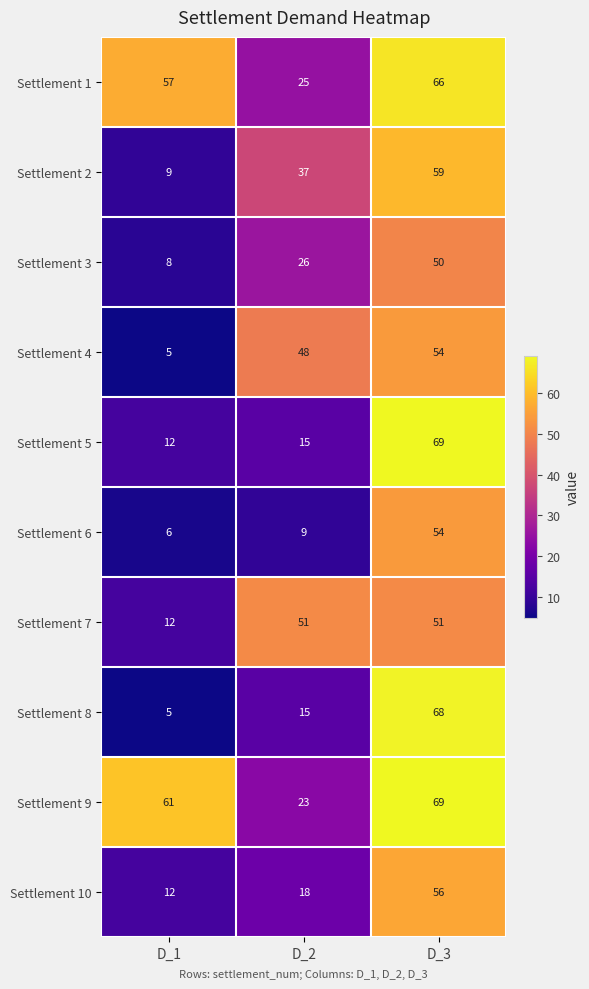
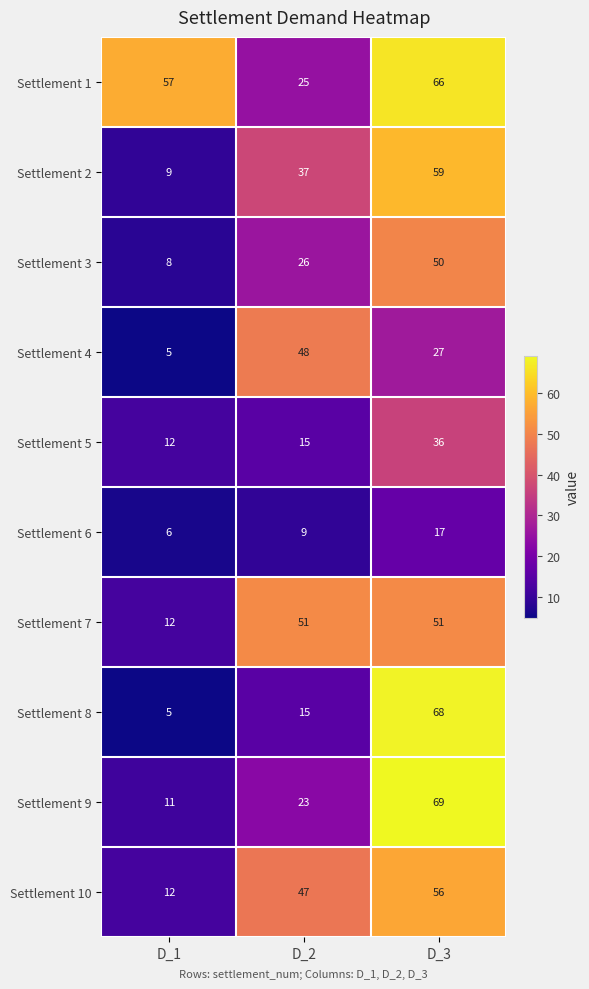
Settlement 4, D_3: 54 -> 27
Settlement 5, D_3: 69 -> 36
Settlement 6, D_3: 54 -> 17
Settlement 9, D_1: 61 -> 11
Settlement 10, D_2: 18 -> 47
